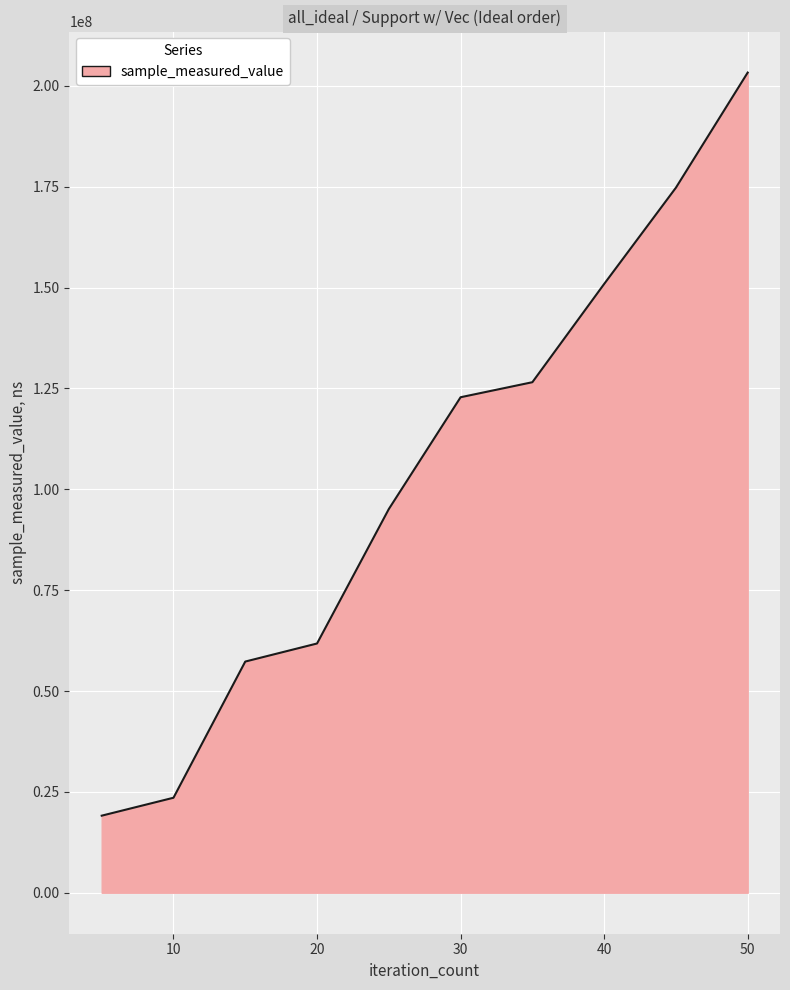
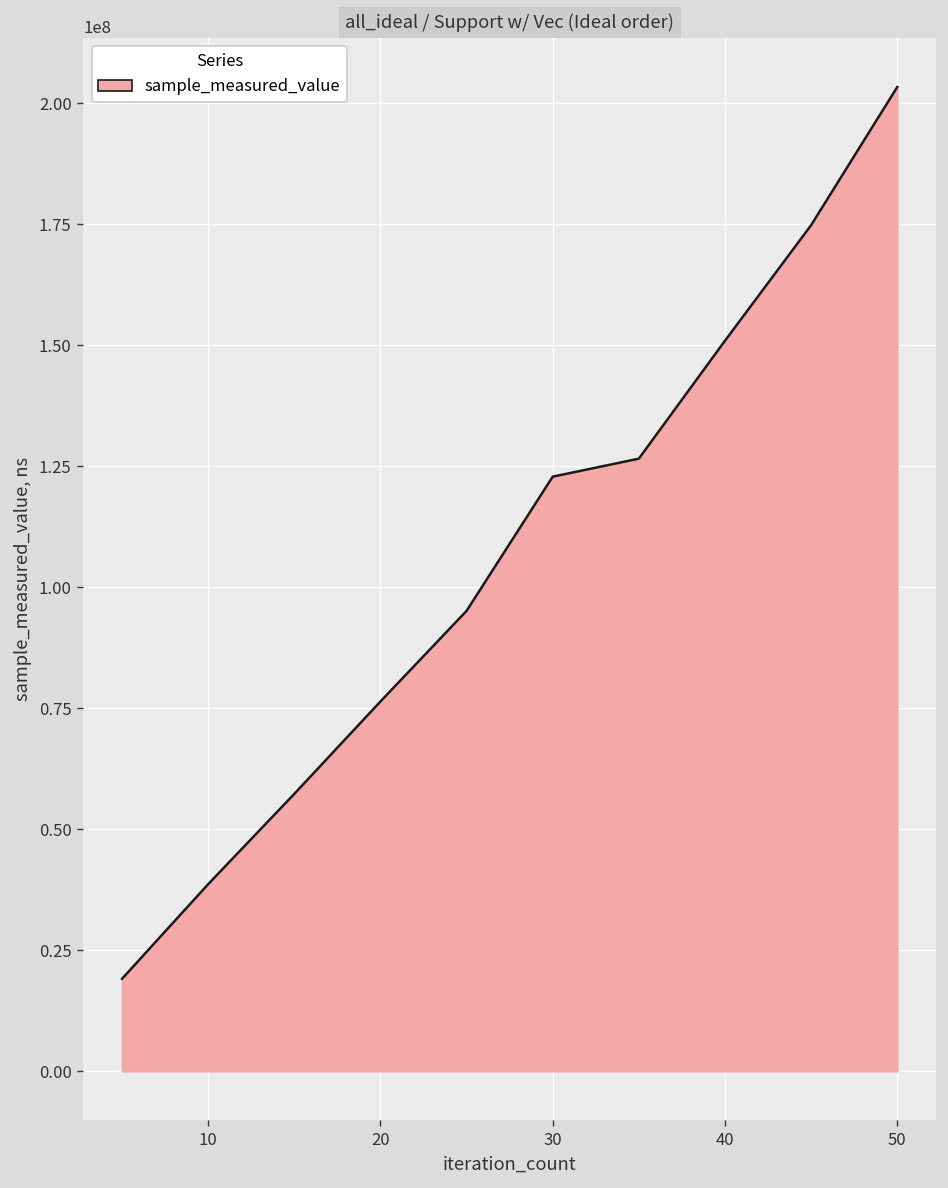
10: 24000000 -> 39000000
20: 62000000 -> 76000000
